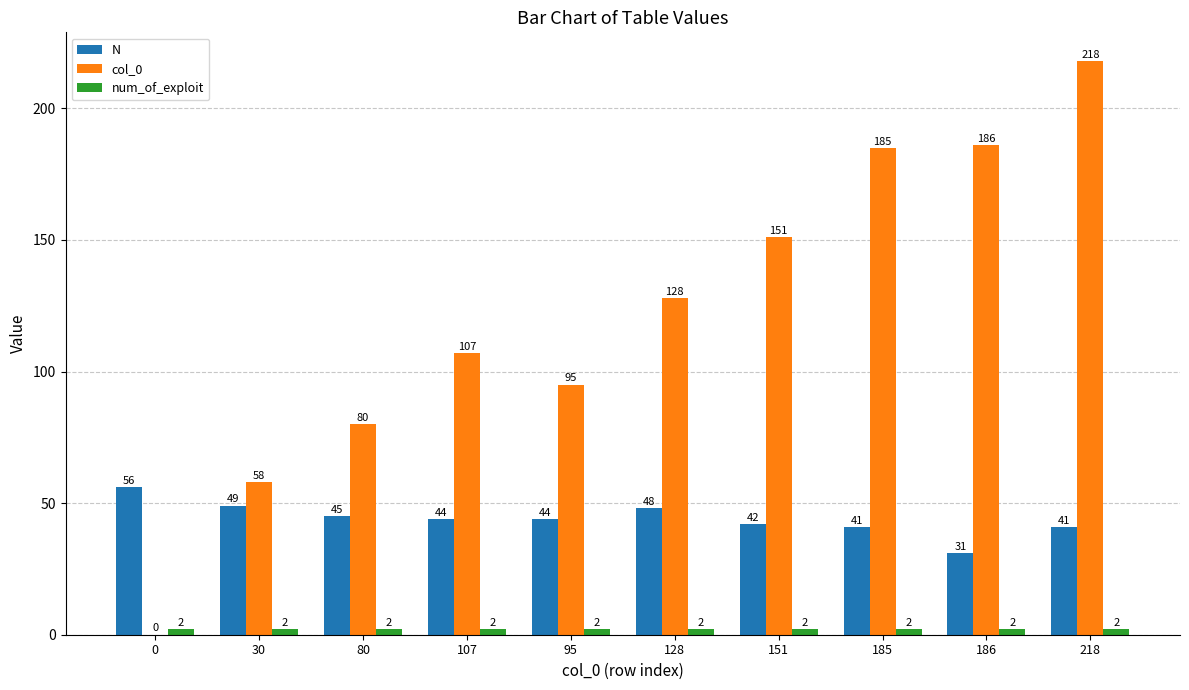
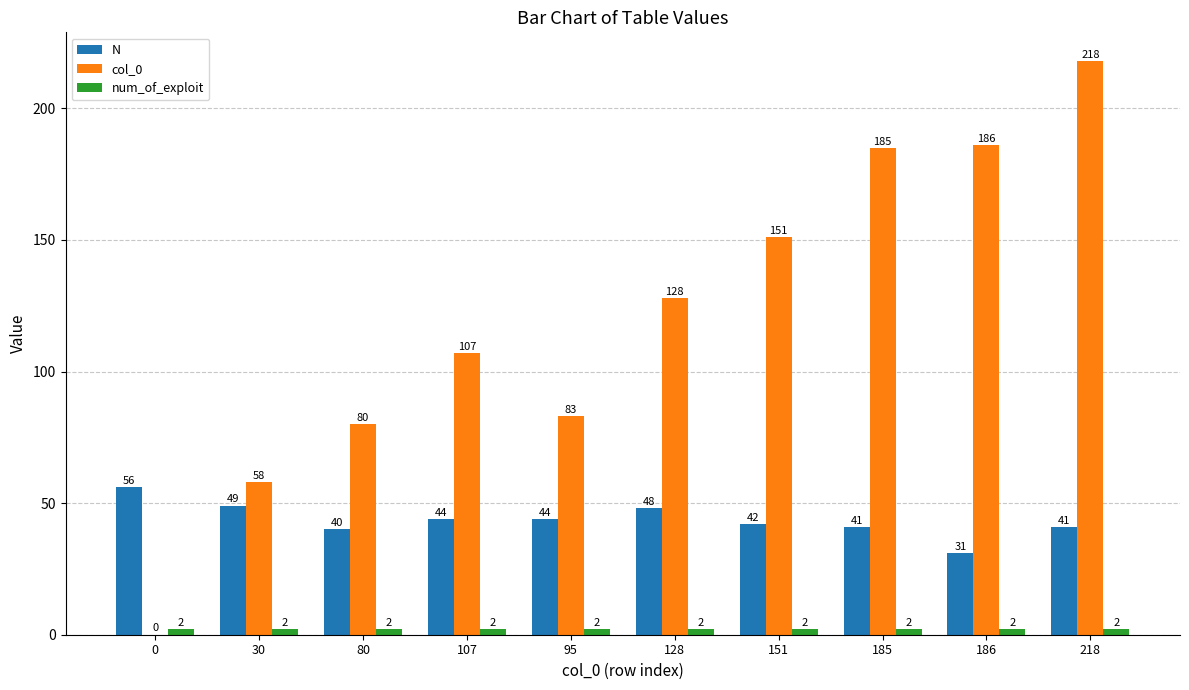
N, 80: 45 -> 40
col_0, 95: 95 -> 83
